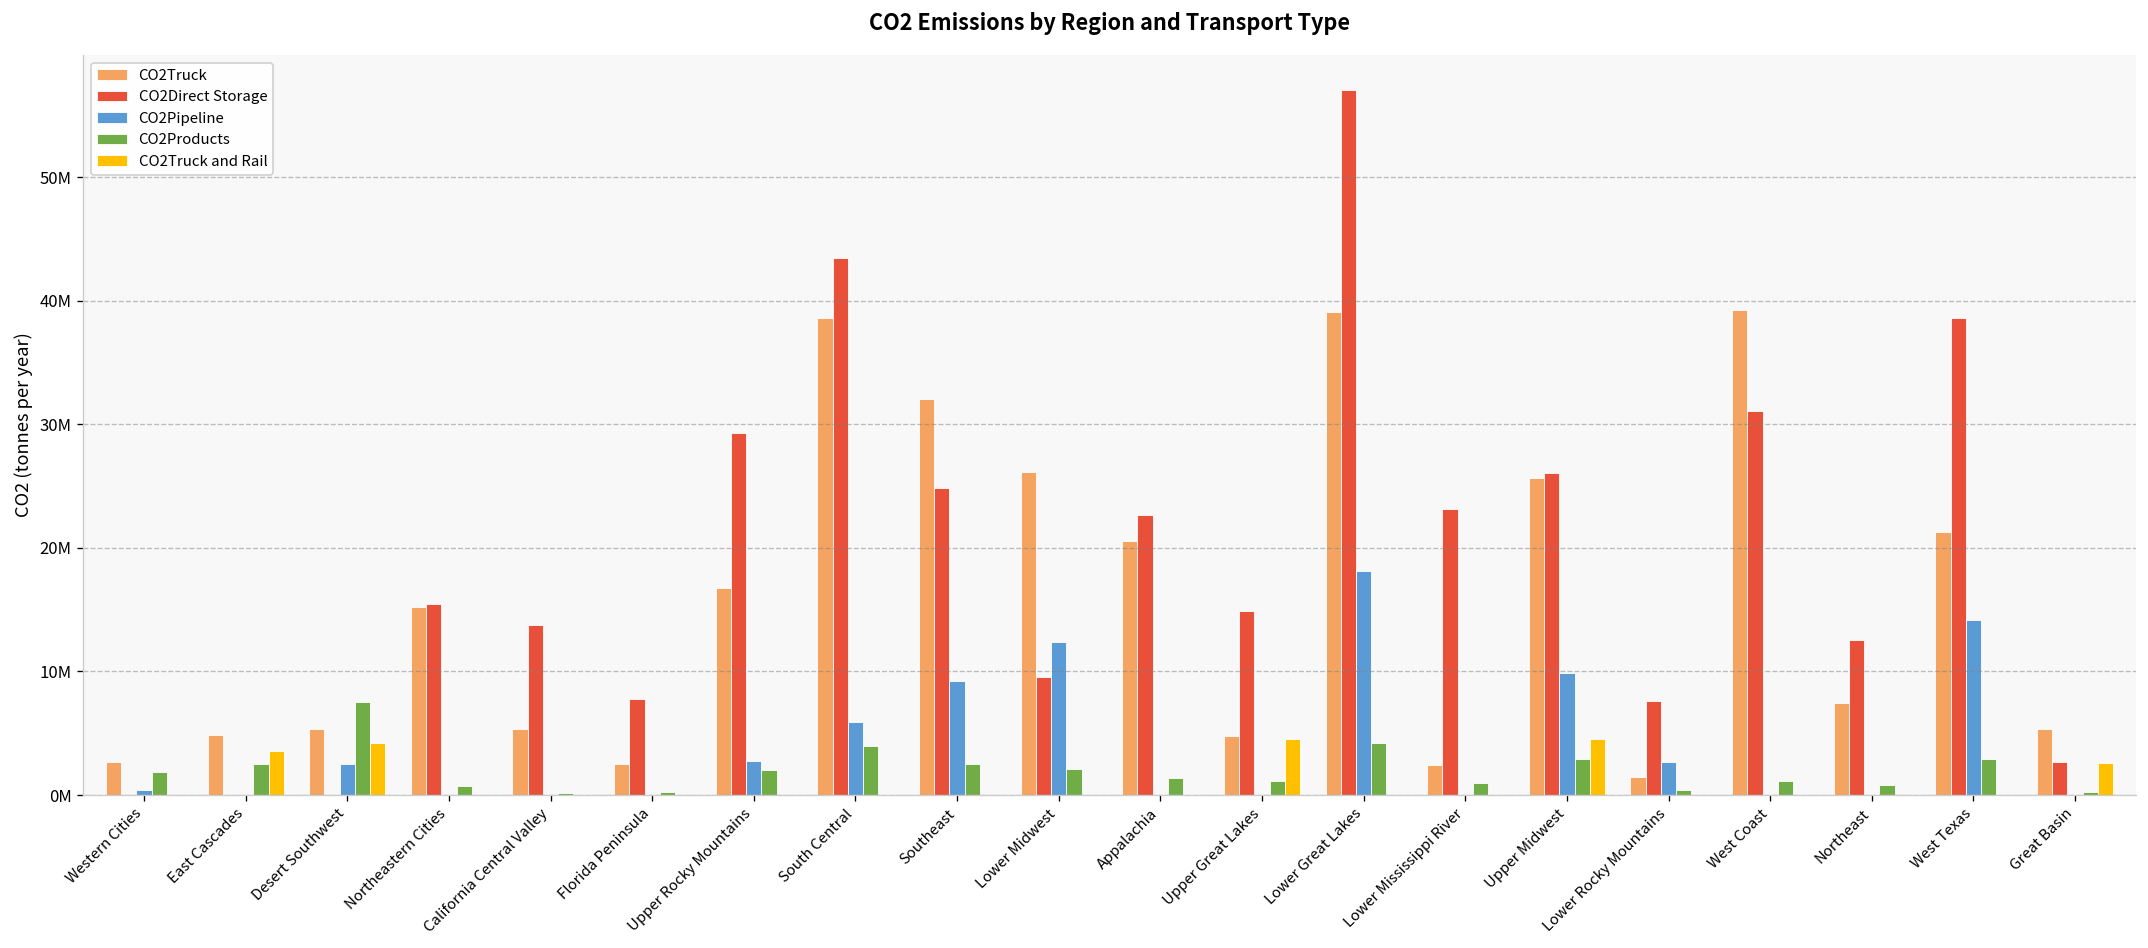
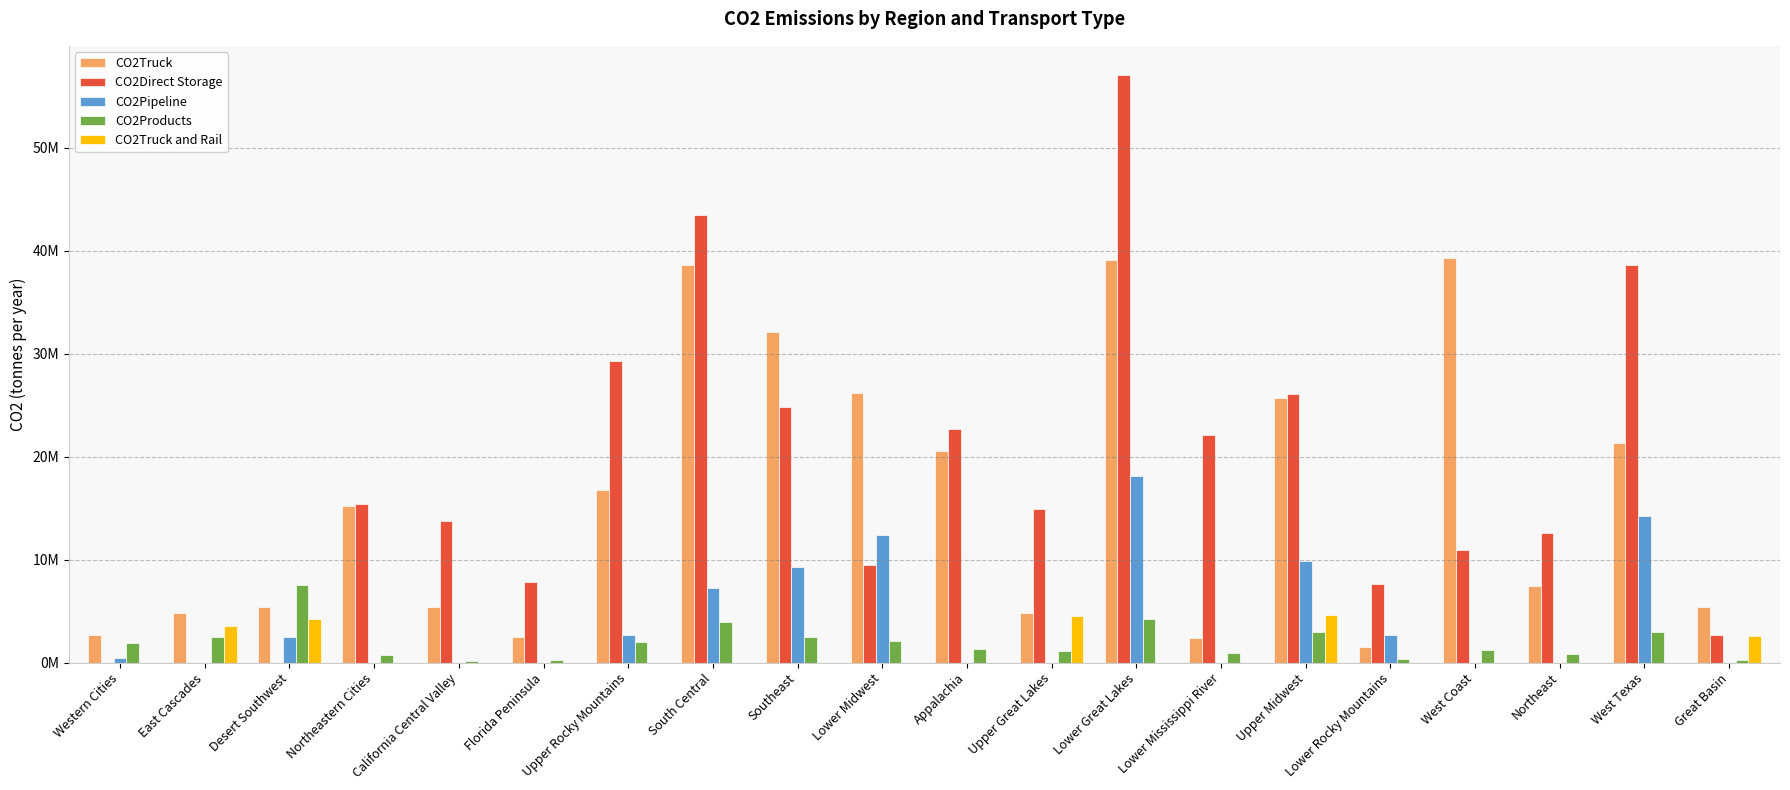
CO2Pipeline, South Central: 5900000 -> 7300000
CO2Direct Storage, Lower Mississippi River: 23200000 -> 22100000
CO2Direct Storage, West Coast: 31100000 -> 10900000
